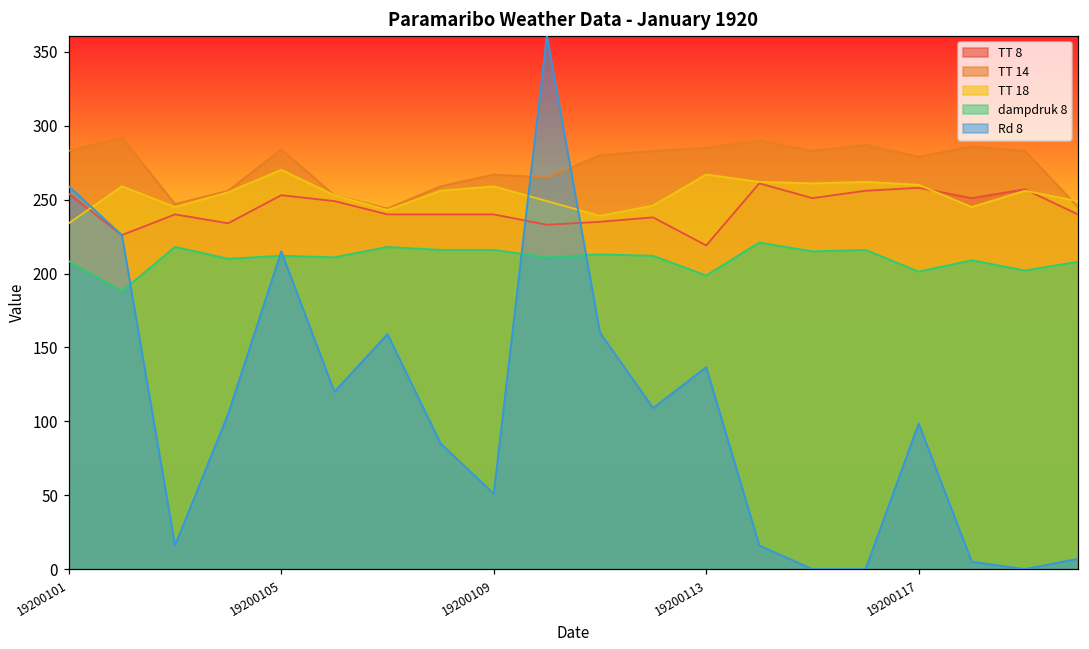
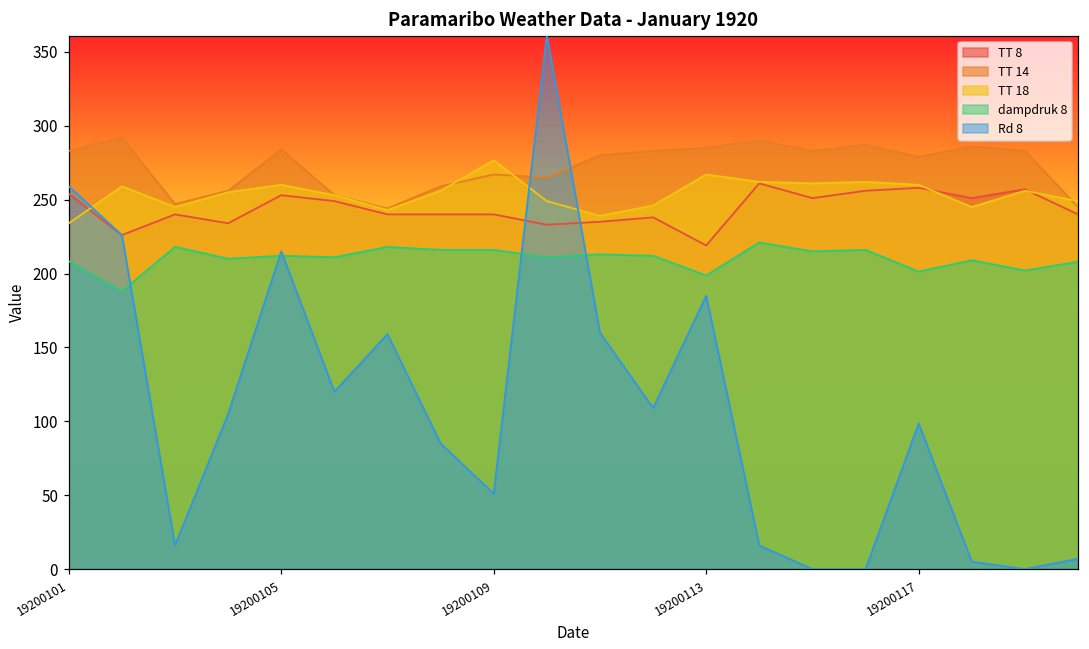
TT 18, 19200105: 270 -> 260
TT 18, 19200109: 259 -> 277
Rd 8, 19200113: 137 -> 185
